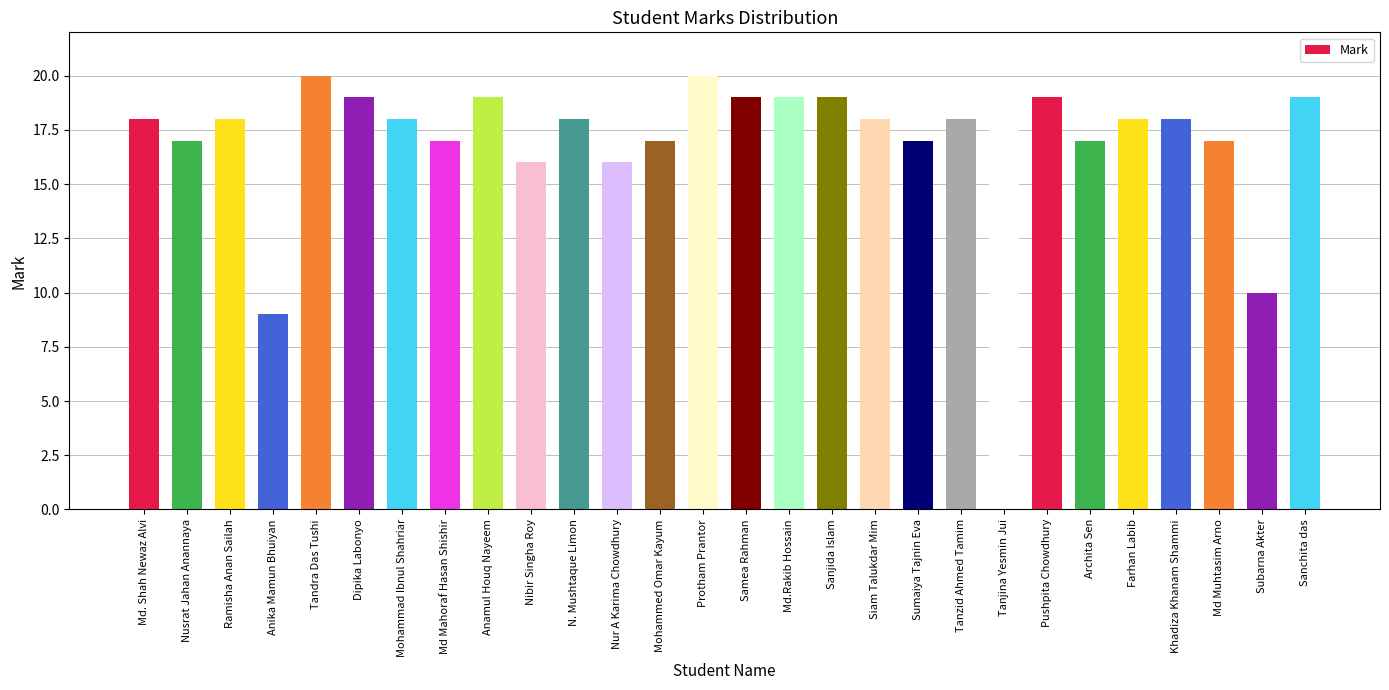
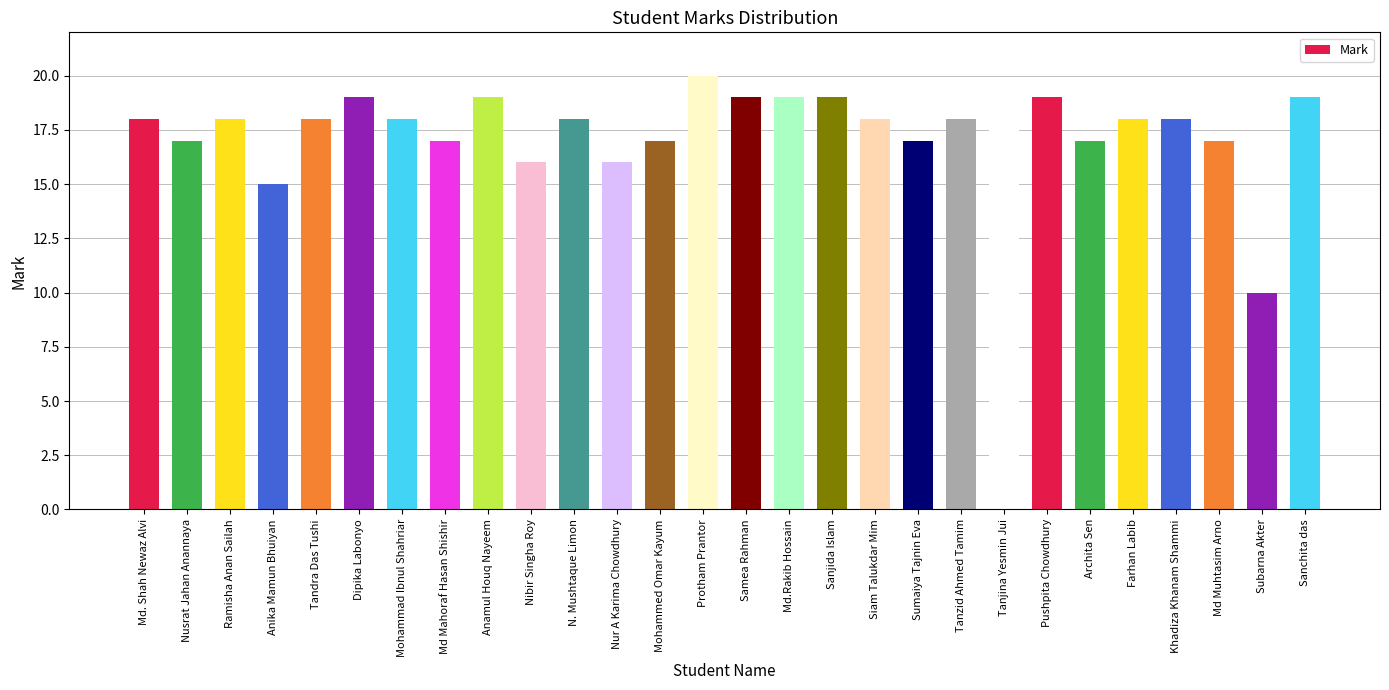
Anika Mamun Bhuiyan: 9 -> 15
Tandra Das Tushi: 20 -> 18
